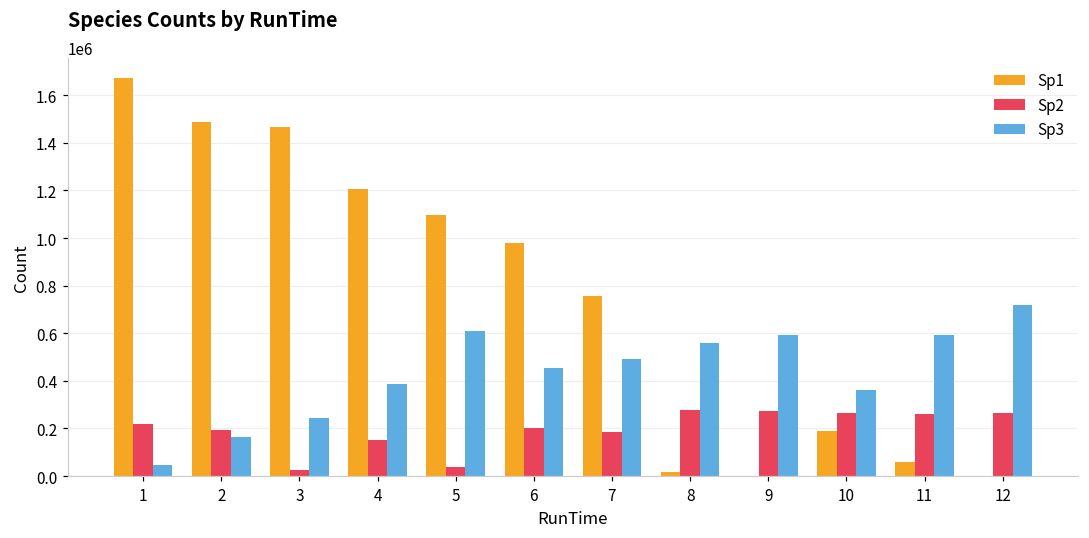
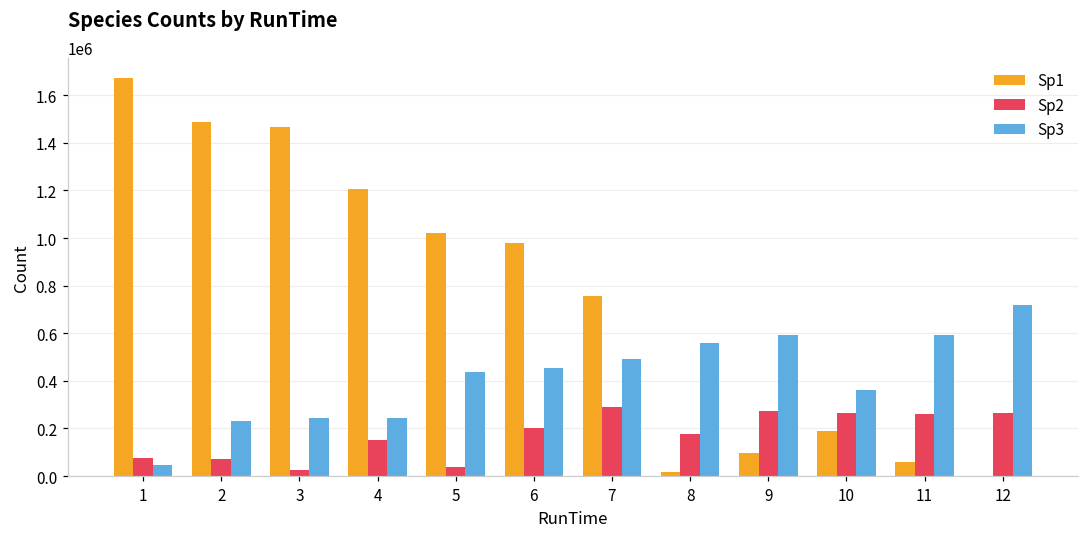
Sp2, 1: 220000 -> 80000
Sp2, 2: 190000 -> 70000
Sp3, 2: 160000 -> 230000
Sp3, 4: 390000 -> 240000
Sp1, 5: 1100000 -> 1020000
Sp3, 5: 610000 -> 440000
Sp2, 7: 190000 -> 290000
Sp2, 8: 280000 -> 180000
Sp1, 9: 0 -> 100000
